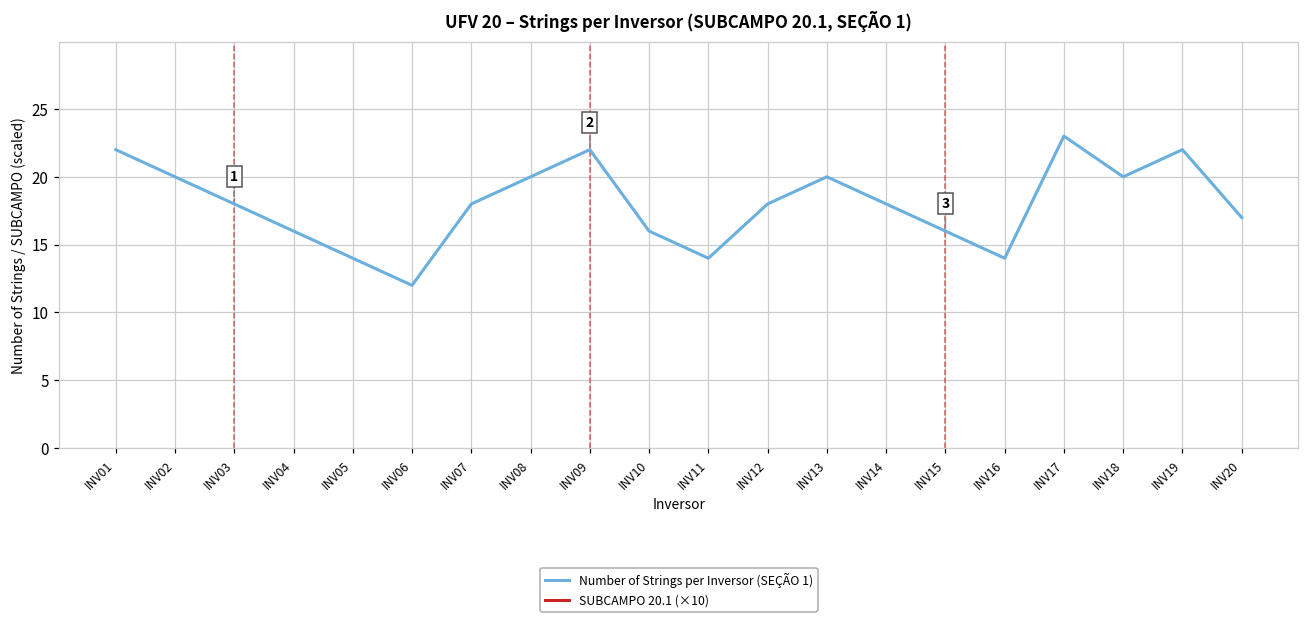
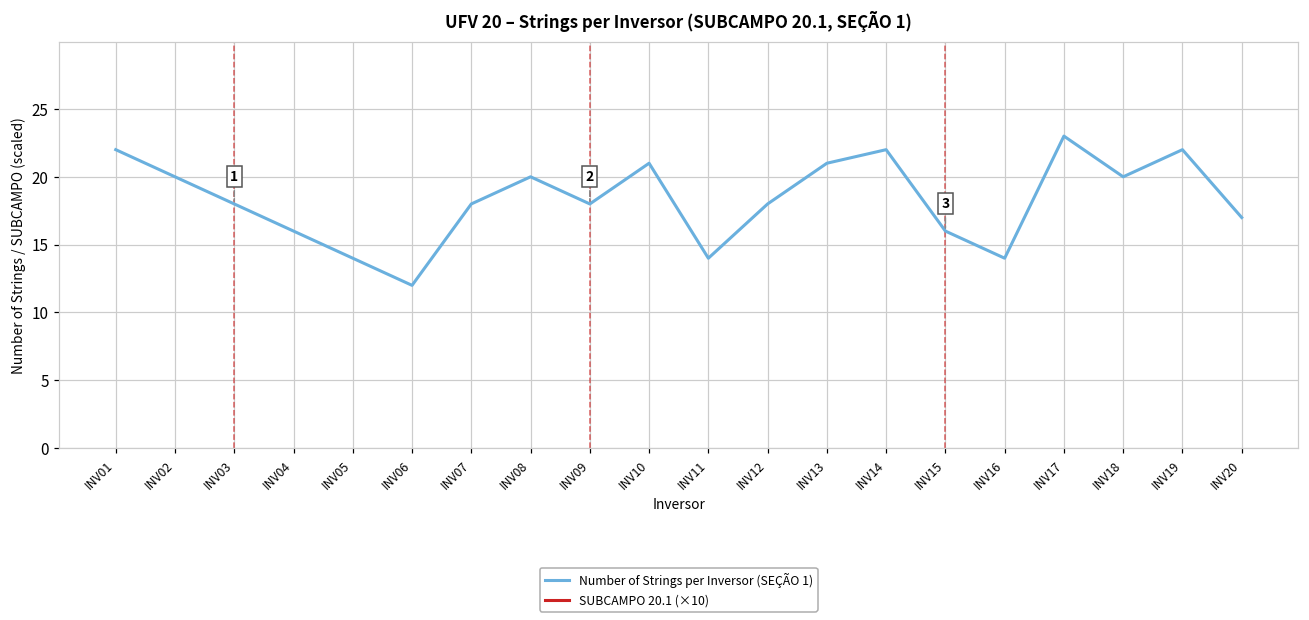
Number of Strings per Inversor (SEÇÃO 1), INV09: 22 -> 18
Number of Strings per Inversor (SEÇÃO 1), INV10: 16 -> 21
Number of Strings per Inversor (SEÇÃO 1), INV13: 20 -> 21
Number of Strings per Inversor (SEÇÃO 1), INV14: 18 -> 22
